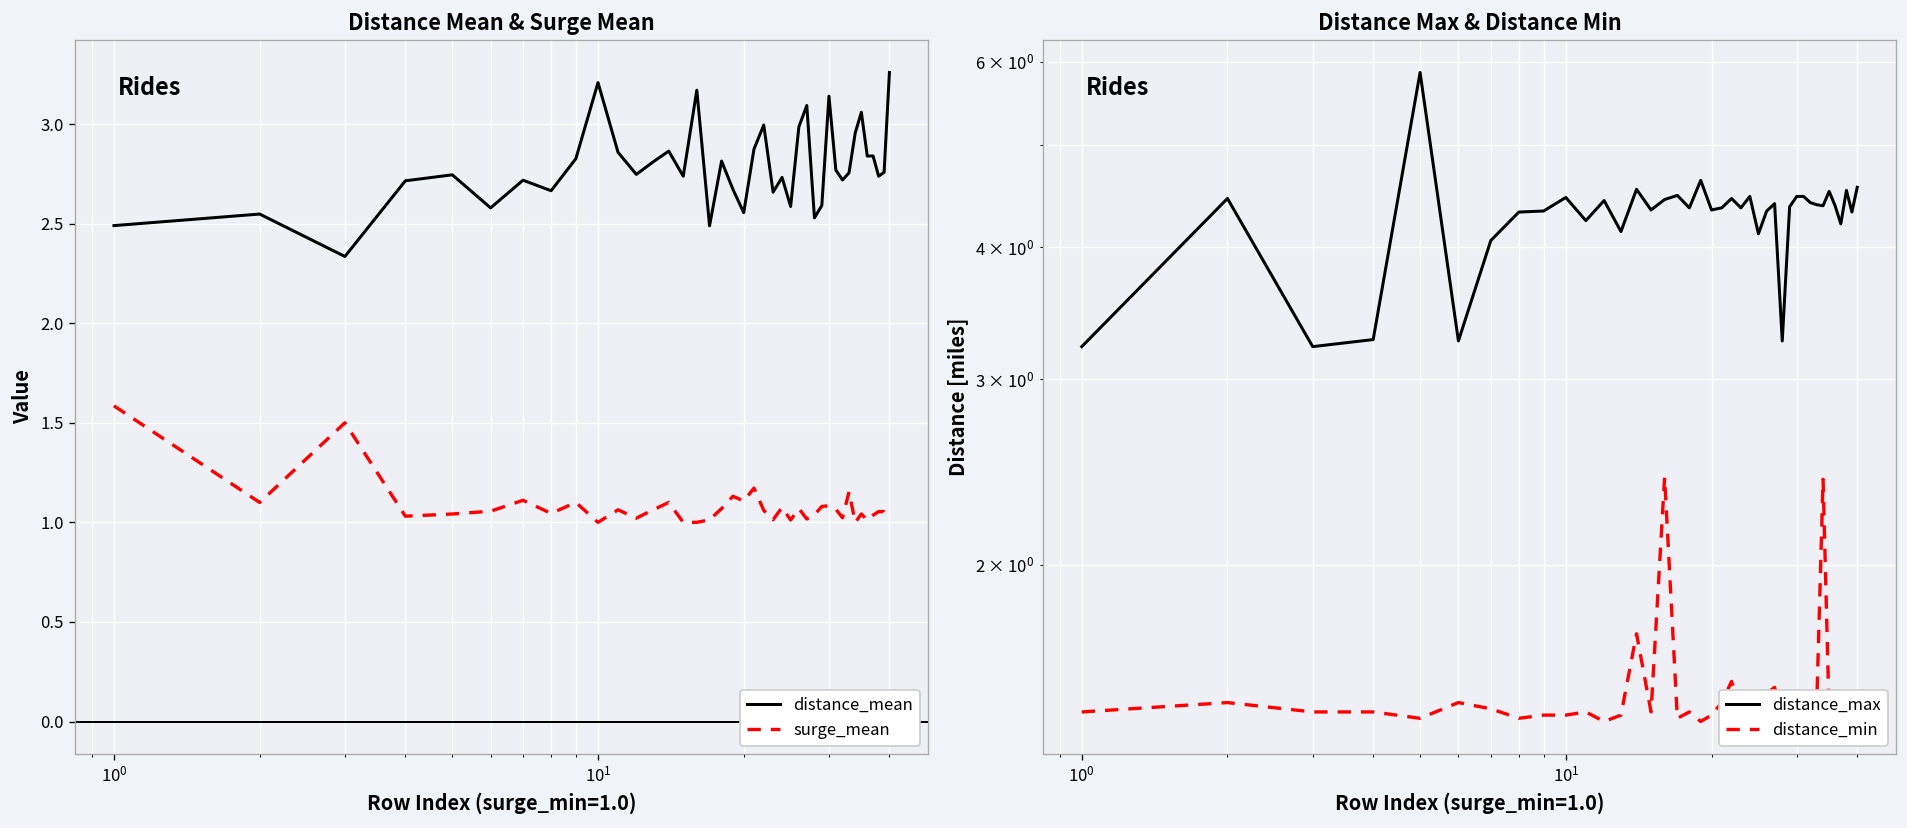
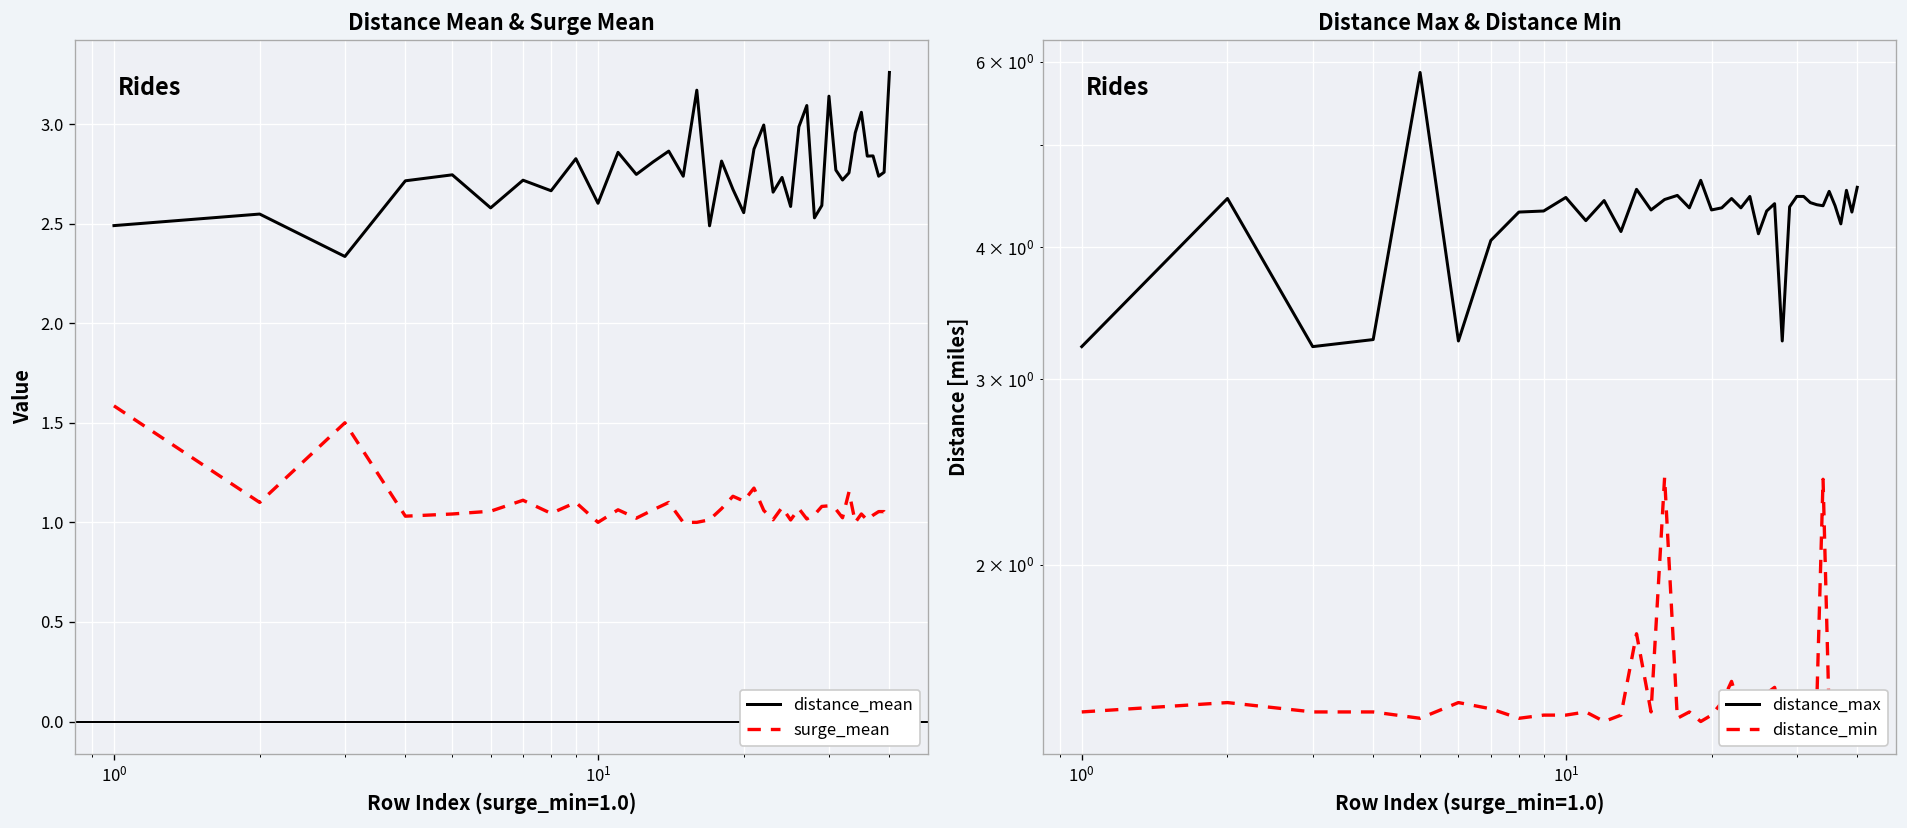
Distance Mean & Surge Mean, distance_mean, 10^1: 3.21 -> 2.60
